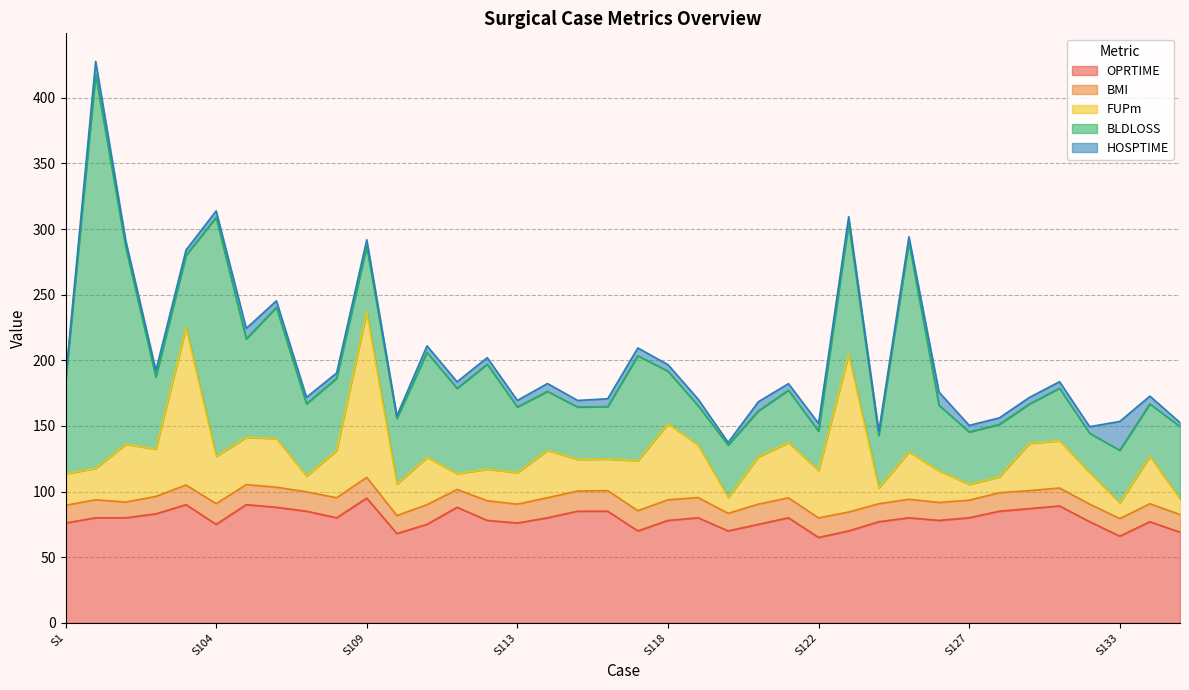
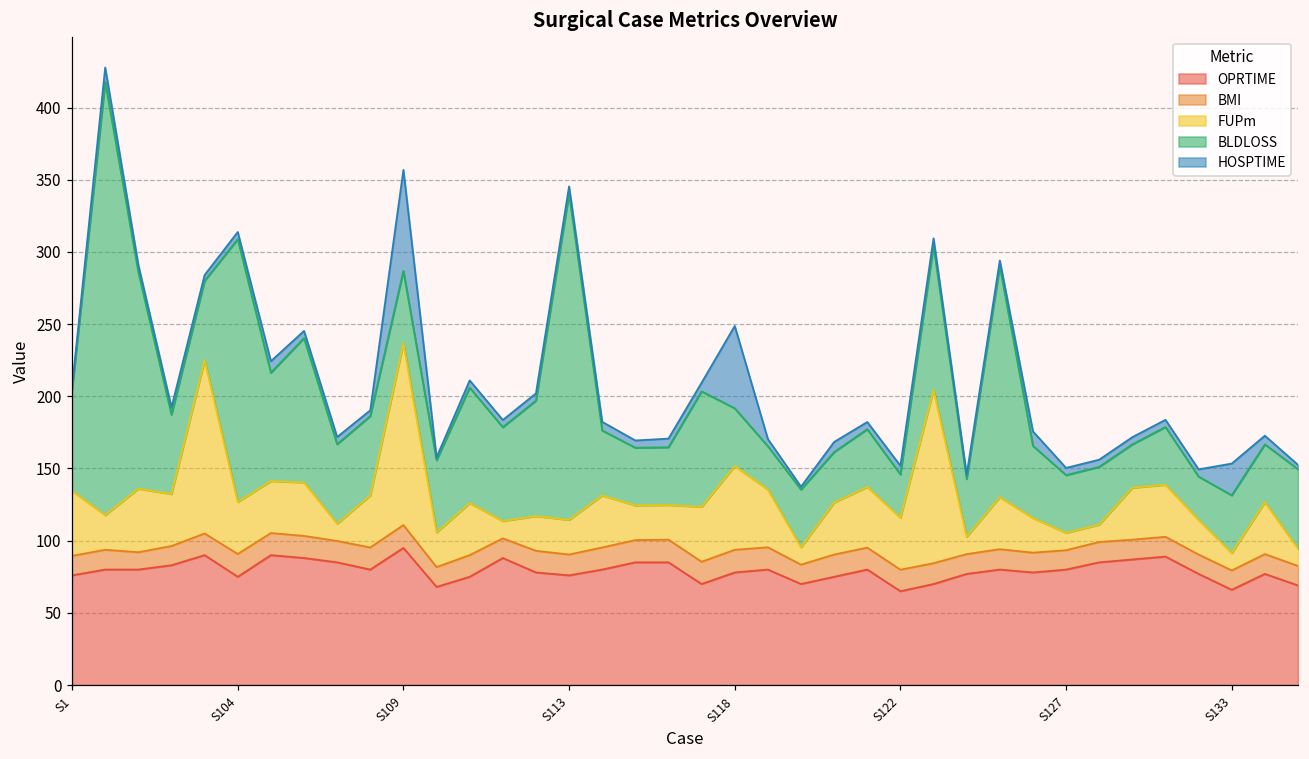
FUPm, S1: 24 -> 45
HOSPTIME, S109: 5 -> 70
BLDLOSS, S113: 50 -> 226
HOSPTIME, S118: 5 -> 57
